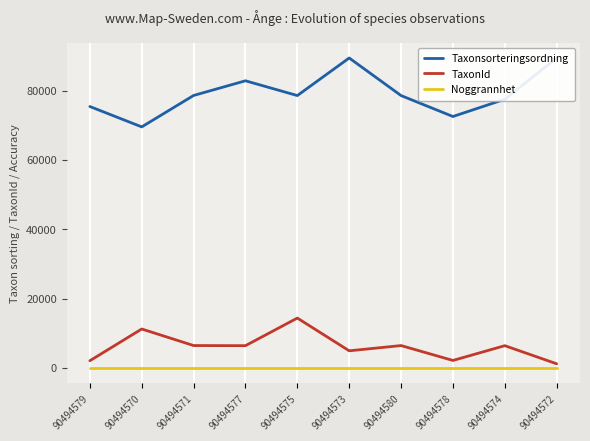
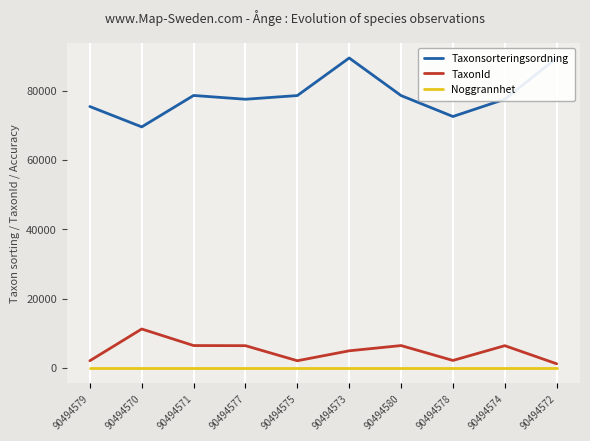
Taxonsorteringsordning, 90494577: 83000 -> 78000
TaxonId, 90494575: 14000 -> 2000
